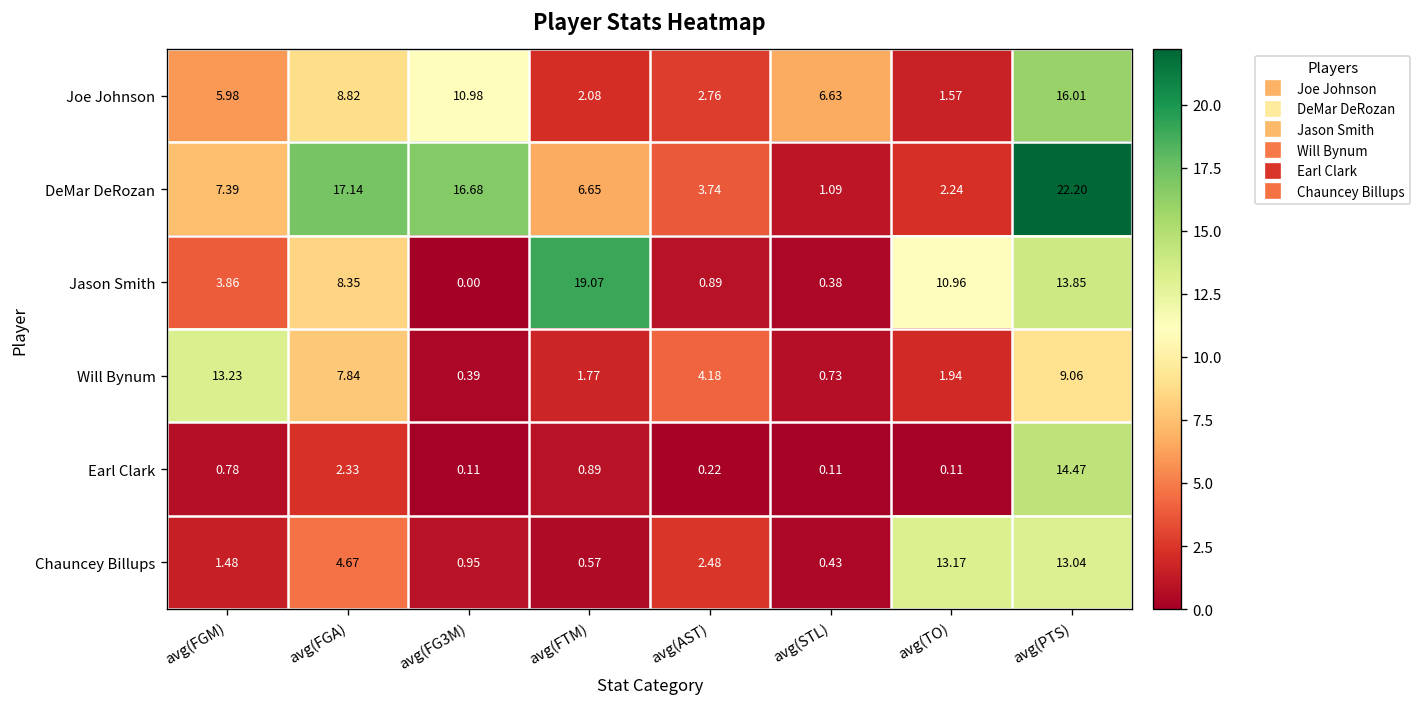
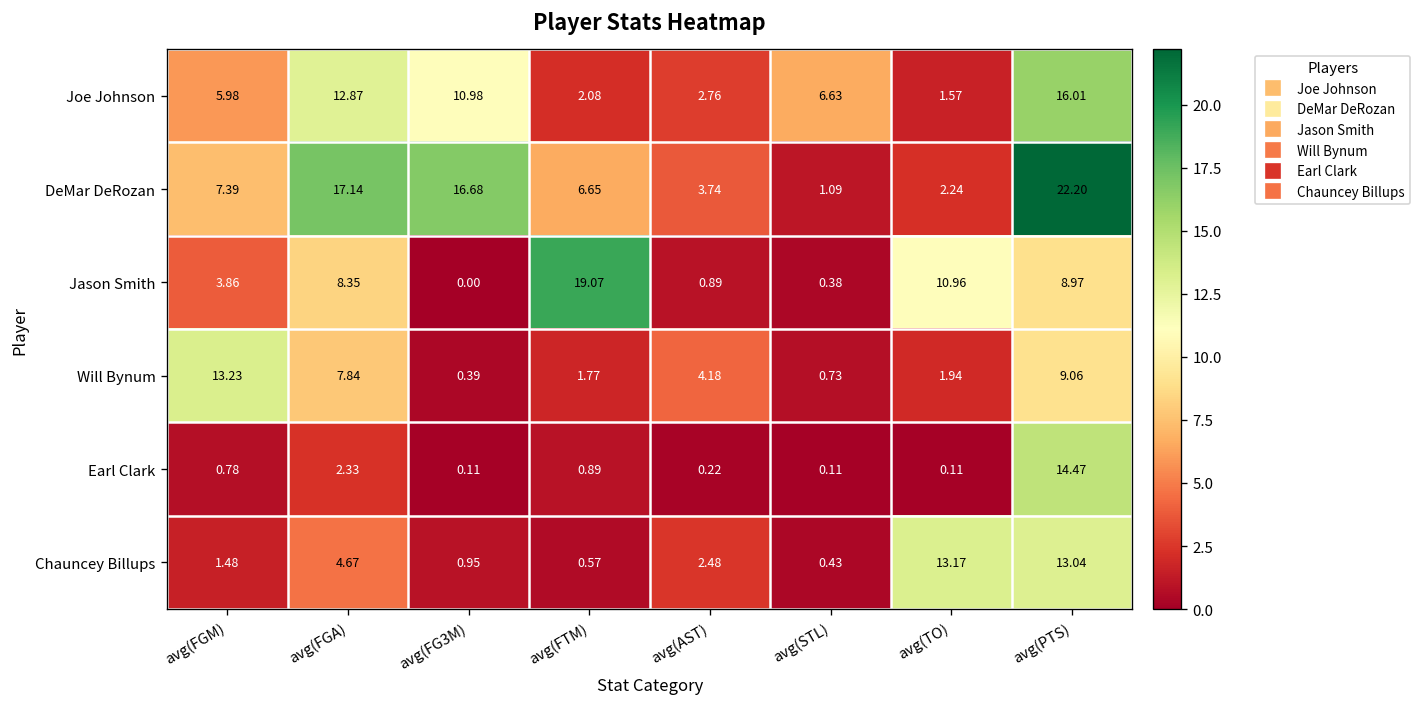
Joe Johnson, avg(FGA): 8.82 -> 12.87
Jason Smith, avg(PTS): 13.85 -> 8.97
